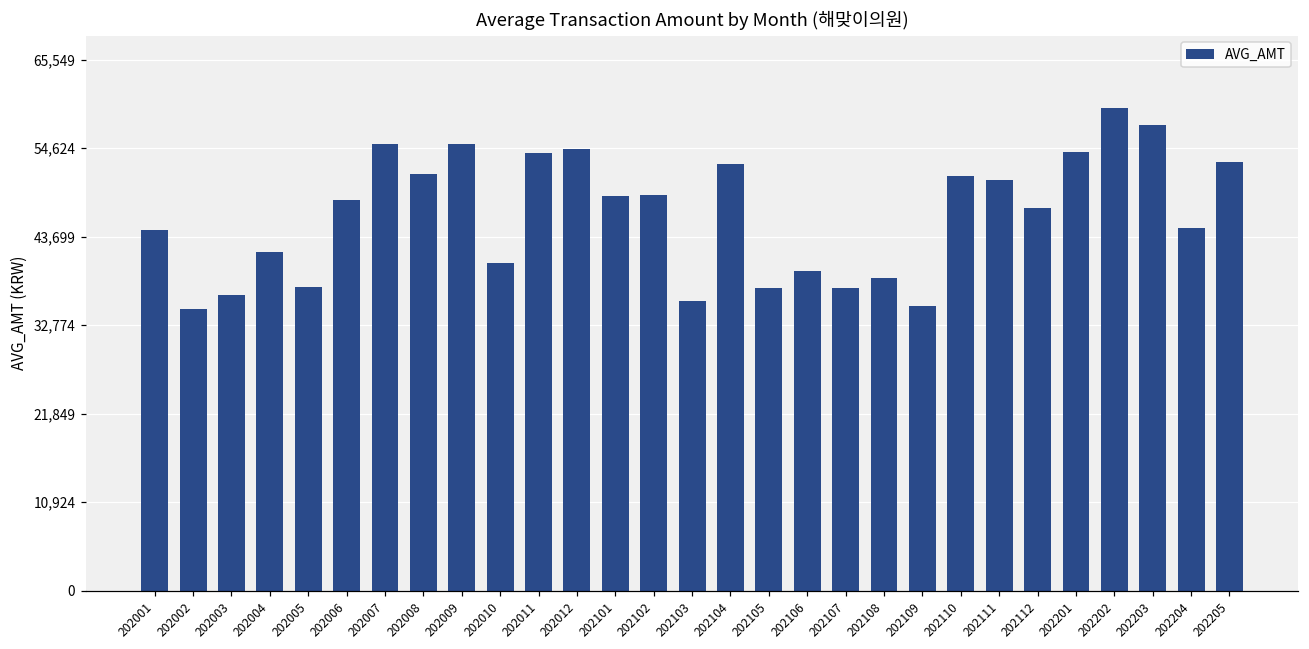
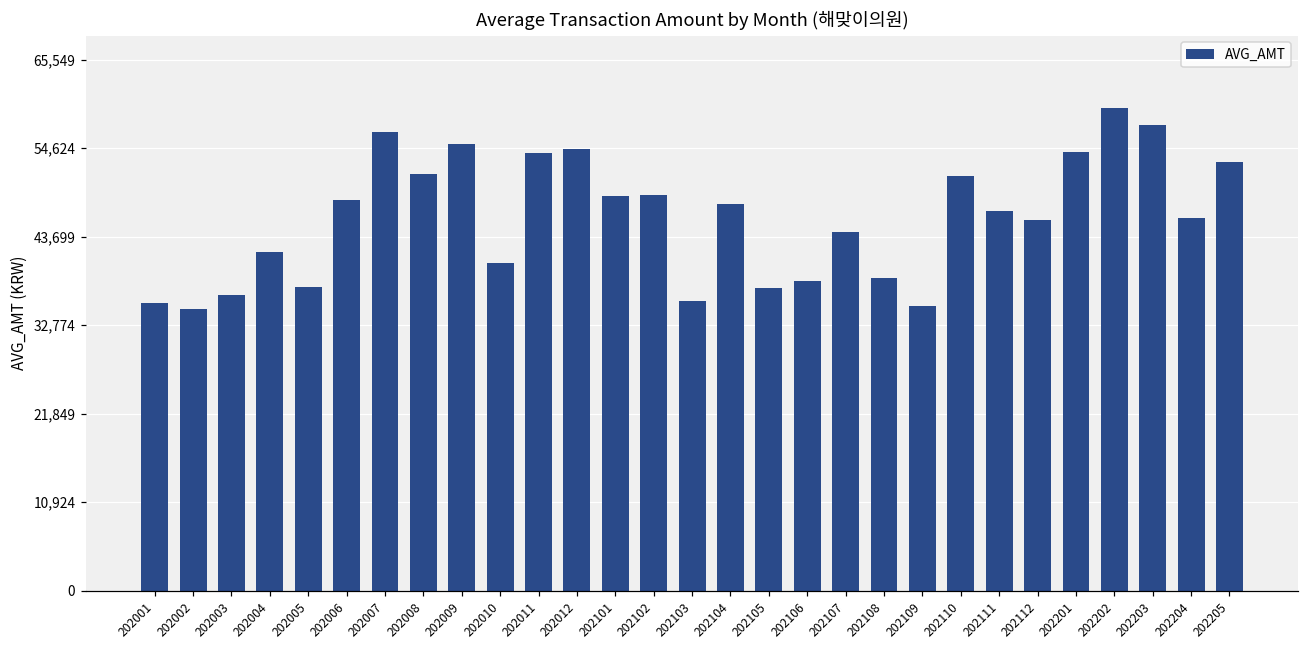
202001: 45,000 -> 36,000
202007: 55,000 -> 57,000
202104: 53,000 -> 48,000
202106: 39,000 -> 38,000
202107: 37,000 -> 44,000
202111: 51,000 -> 47,000
202112: 47,000 -> 46,000
202204: 45,000 -> 46,000
